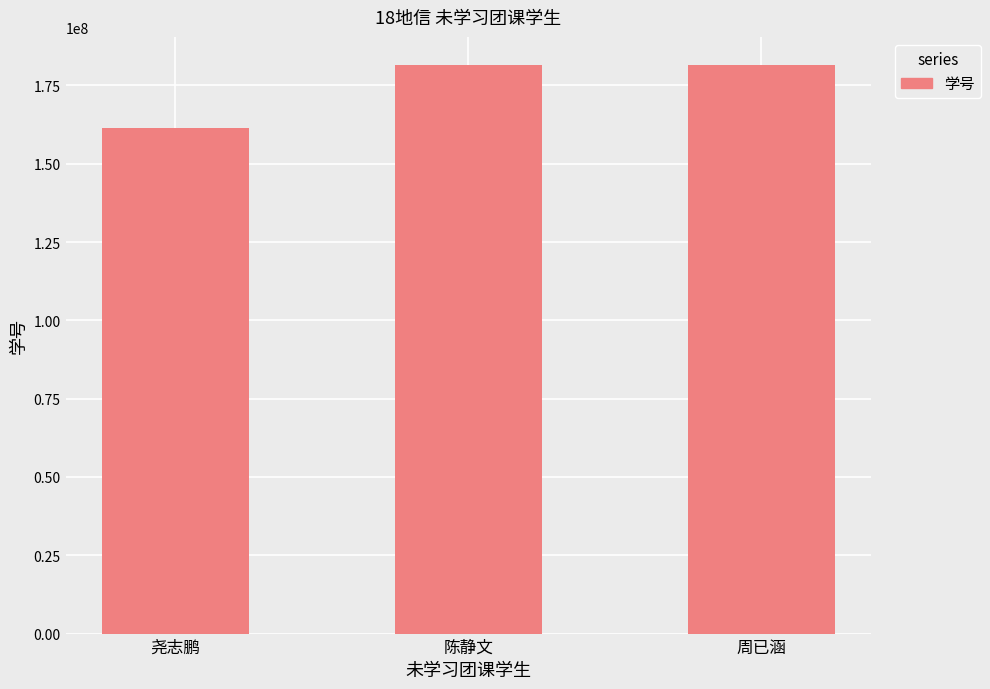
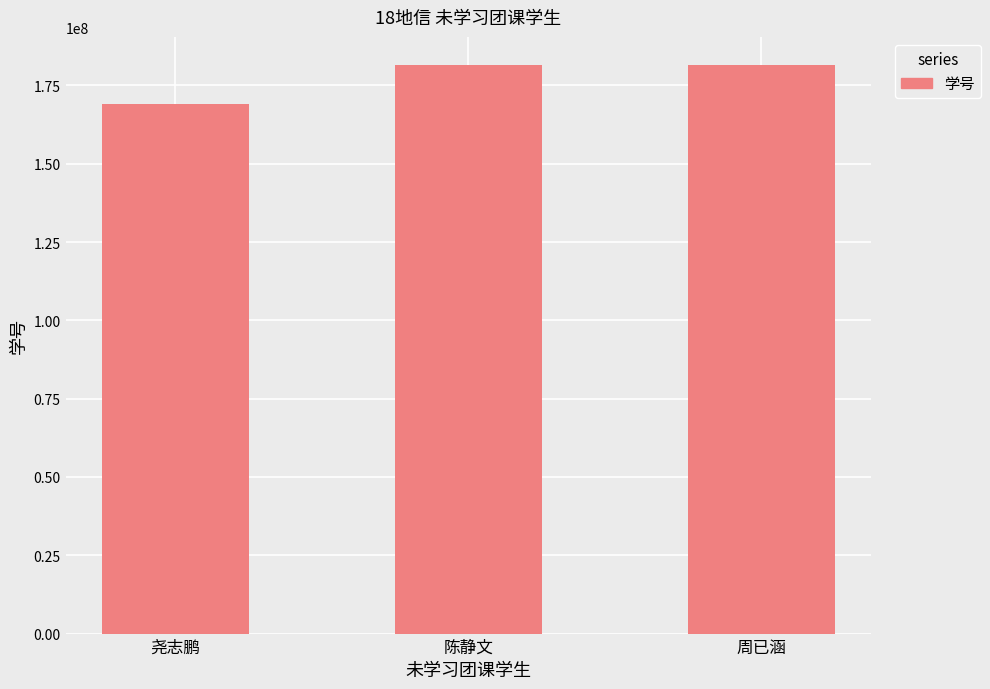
尧志鹏: 161000000 -> 169000000
